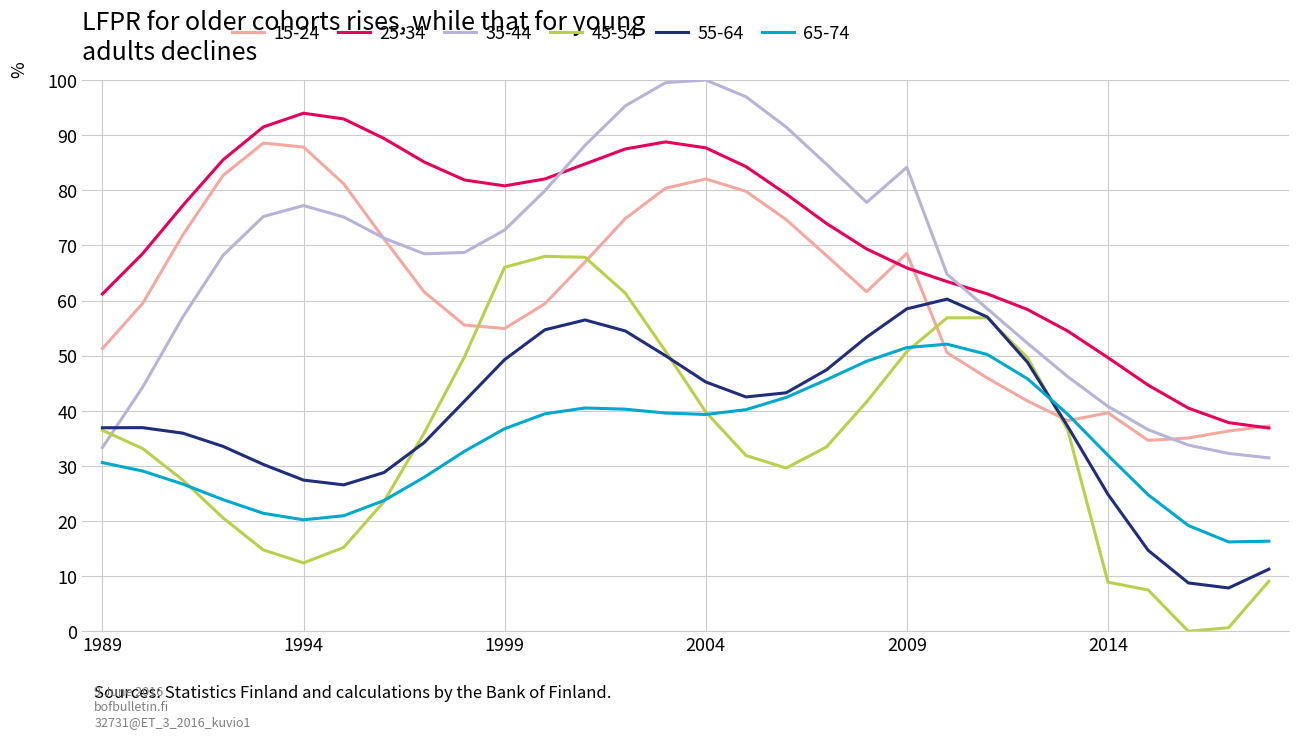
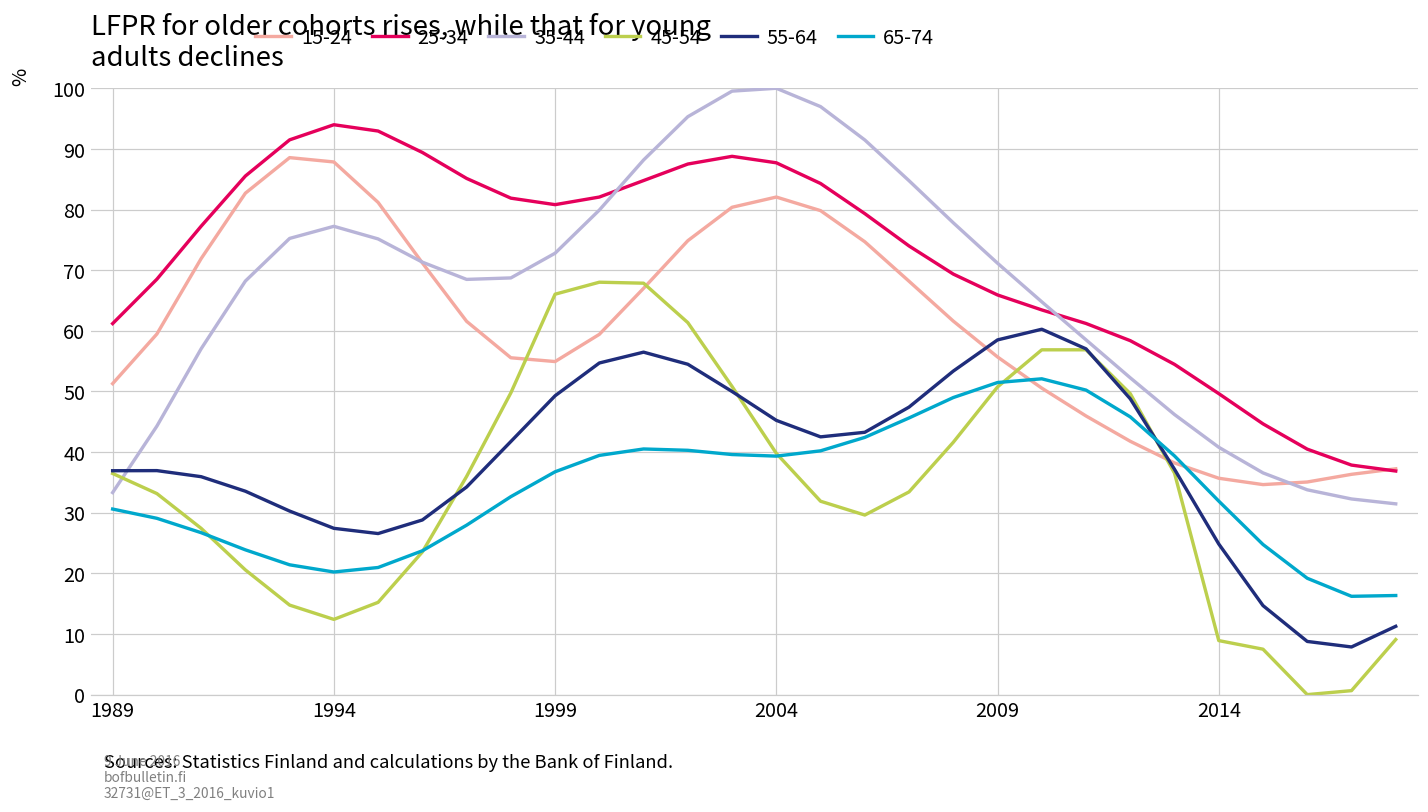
15-24, 2009: 69 -> 56
35-44, 2009: 84 -> 71
15-24, 2014: 40 -> 36
